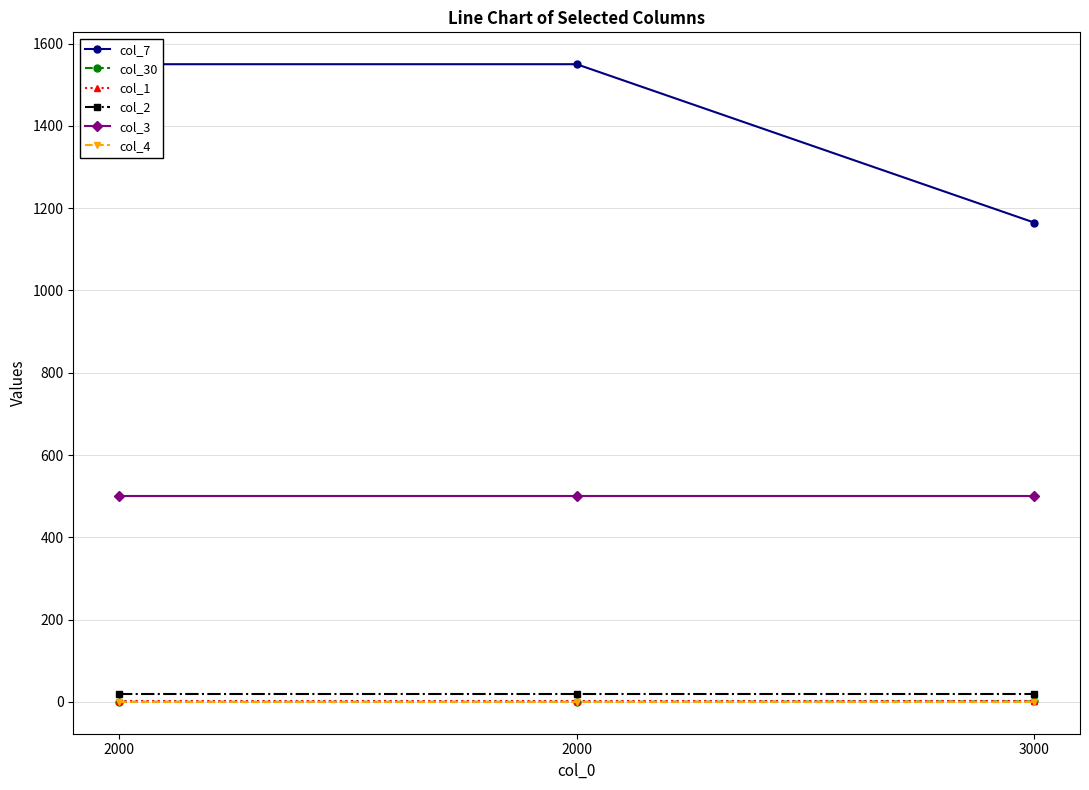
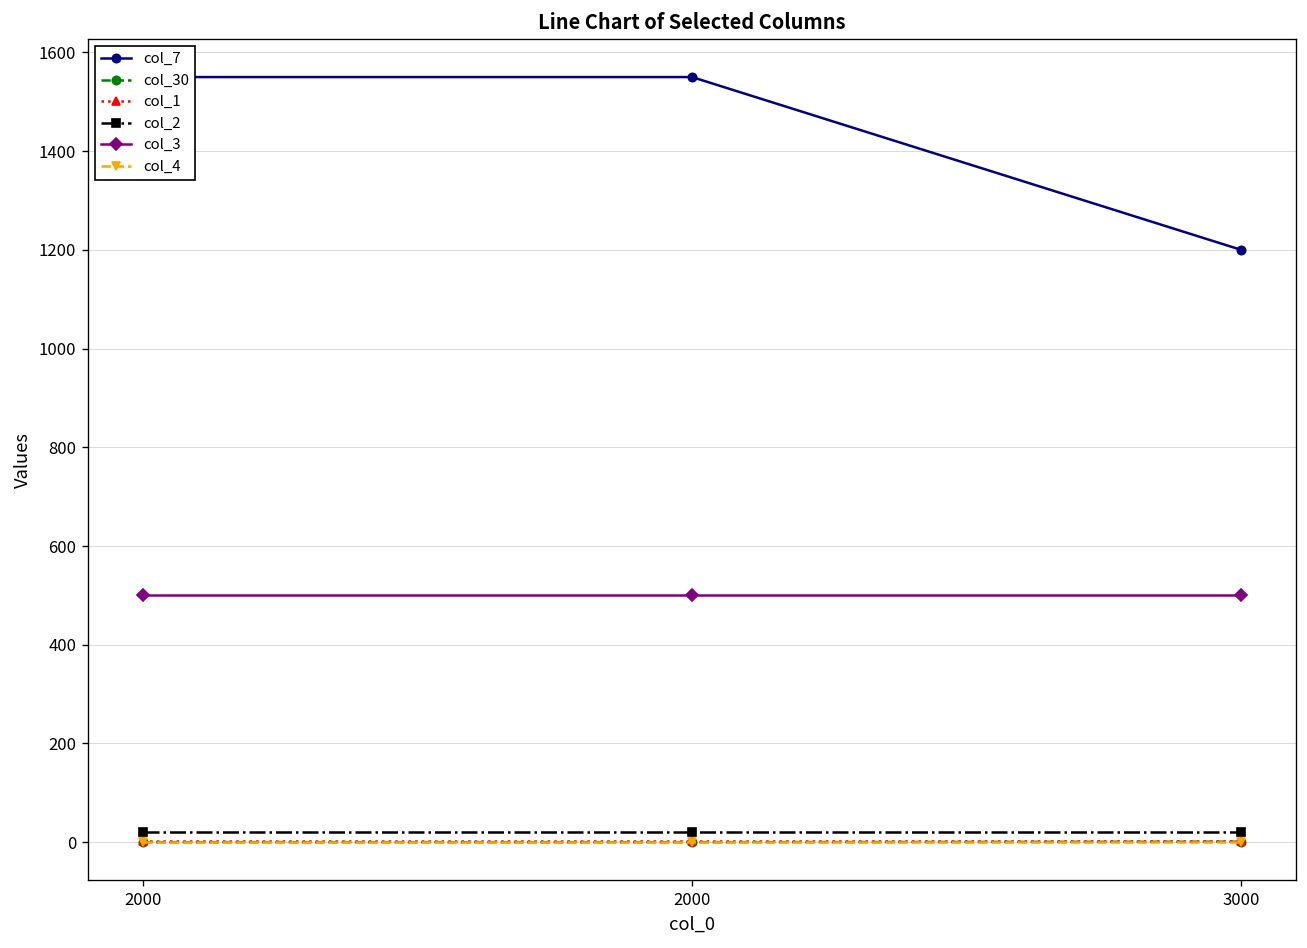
col_7, 3000: 1170 -> 1200
